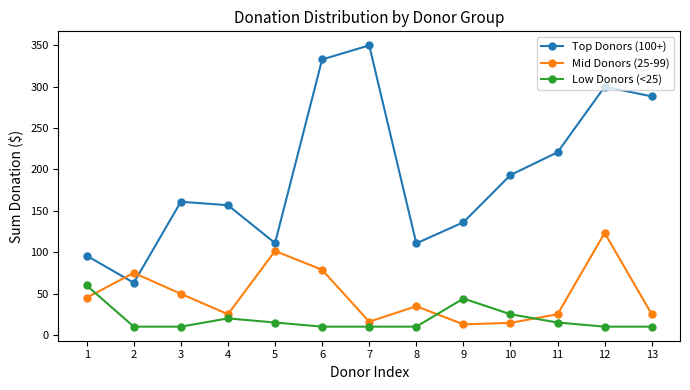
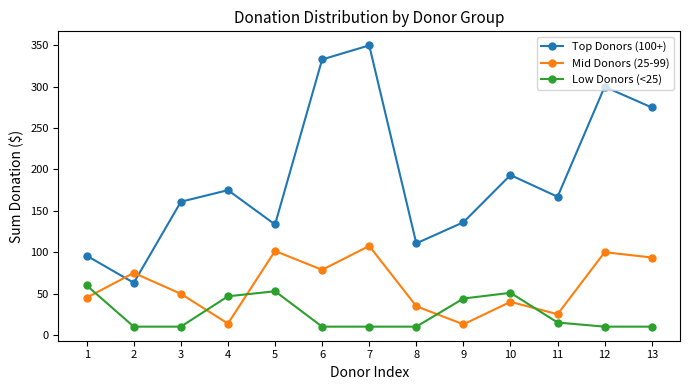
Top Donors (100+), 4: 160 -> 180
Mid Donors (25-99), 4: 30 -> 10
Low Donors (<25), 4: 20 -> 50
Top Donors (100+), 5: 110 -> 130
Low Donors (<25), 5: 20 -> 50
Mid Donors (25-99), 7: 20 -> 110
Mid Donors (25-99), 10: 10 -> 40
Low Donors (<25), 10: 30 -> 50
Top Donors (100+), 11: 220 -> 170
Mid Donors (25-99), 12: 120 -> 100
Top Donors (100+), 13: 290 -> 280
Mid Donors (25-99), 13: 30 -> 90
